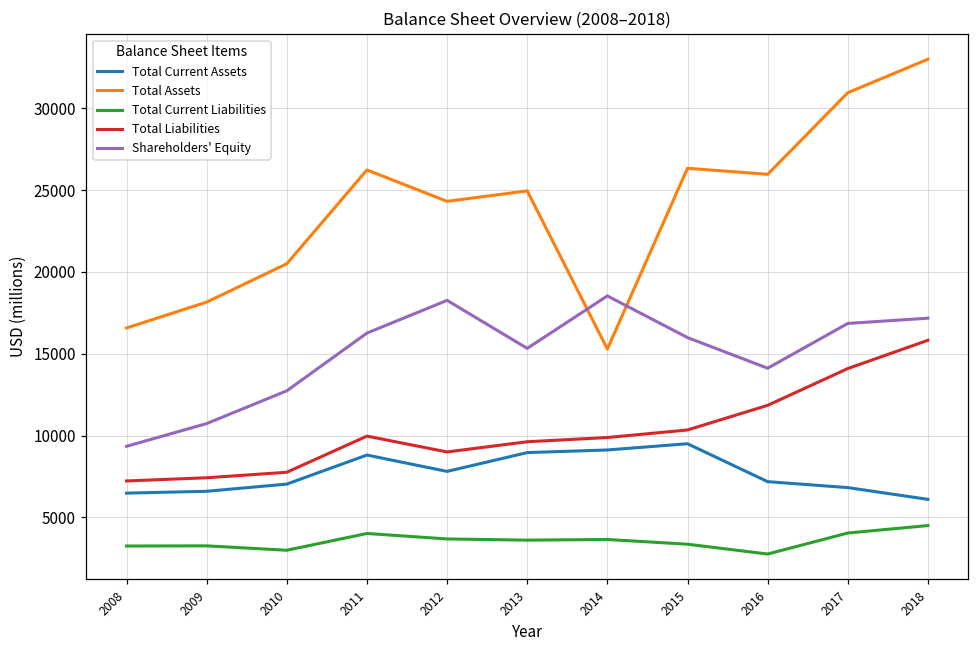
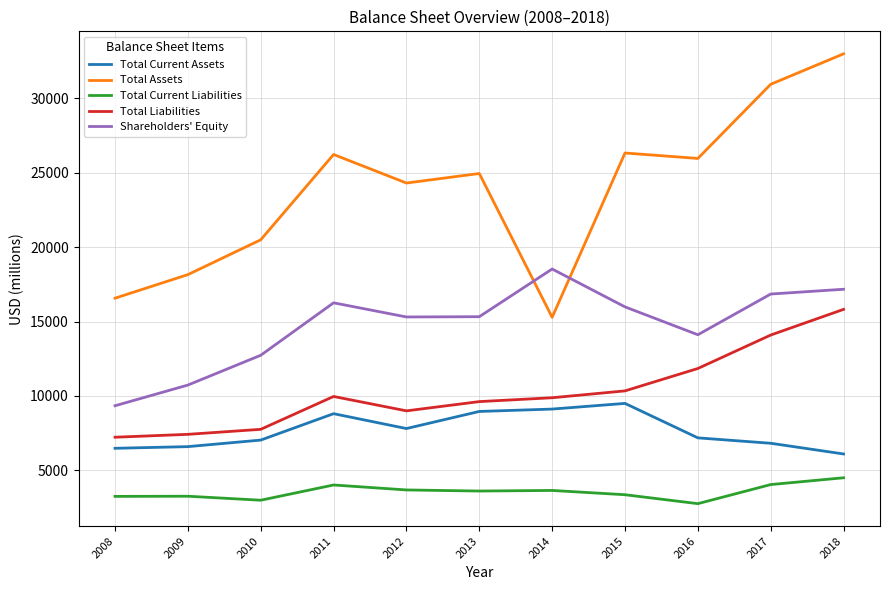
Shareholders' Equity, 2012: 18300 -> 15300
